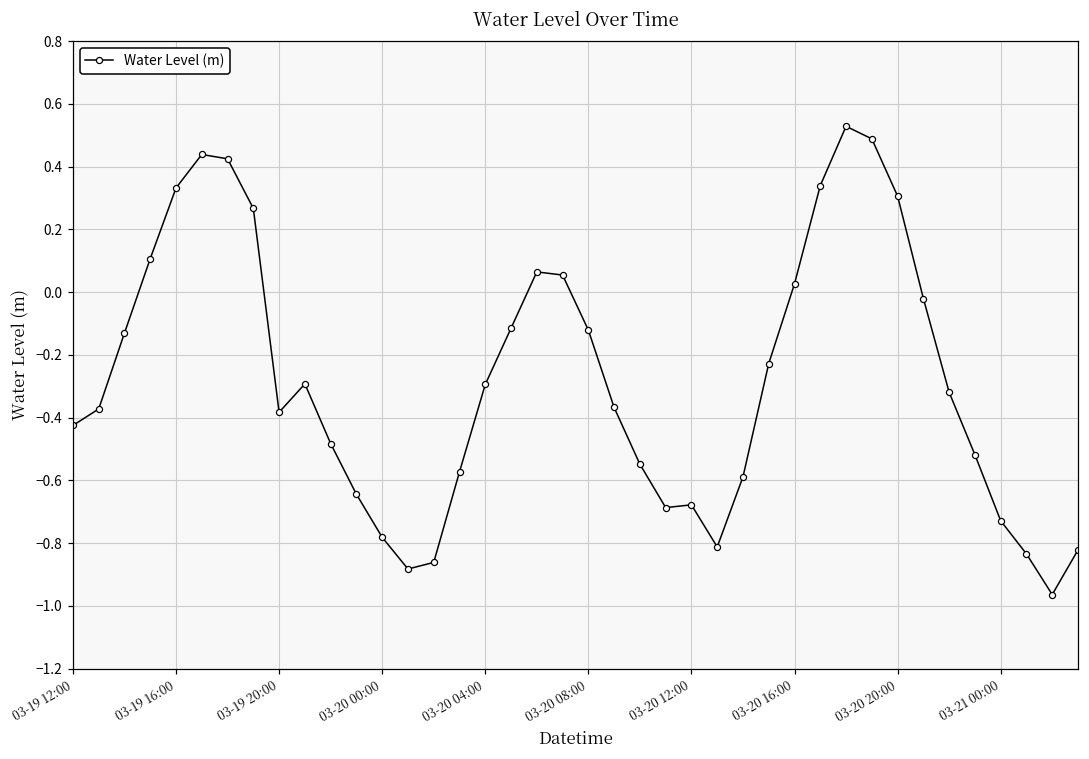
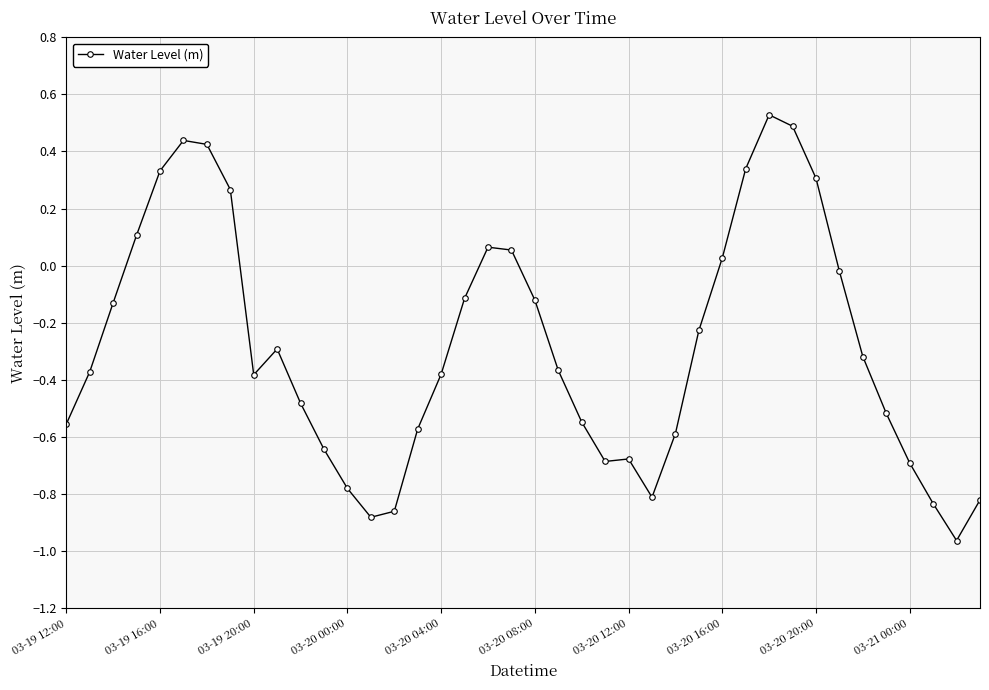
03-19 12:00: -0.42 -> -0.56
03-20 04:00: -0.29 -> -0.38
03-21 00:00: -0.73 -> -0.69
